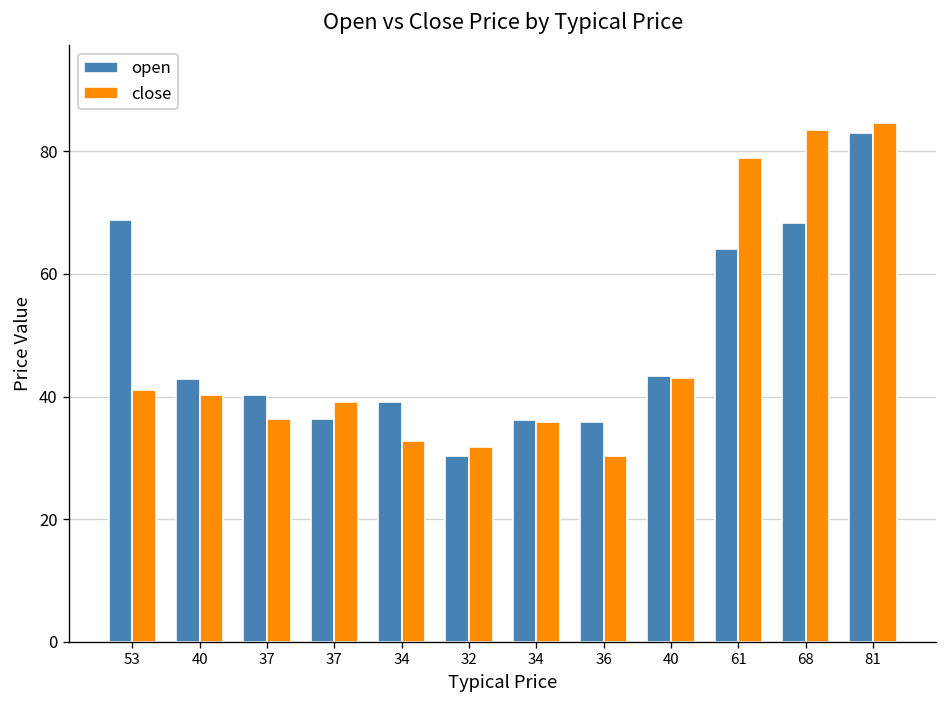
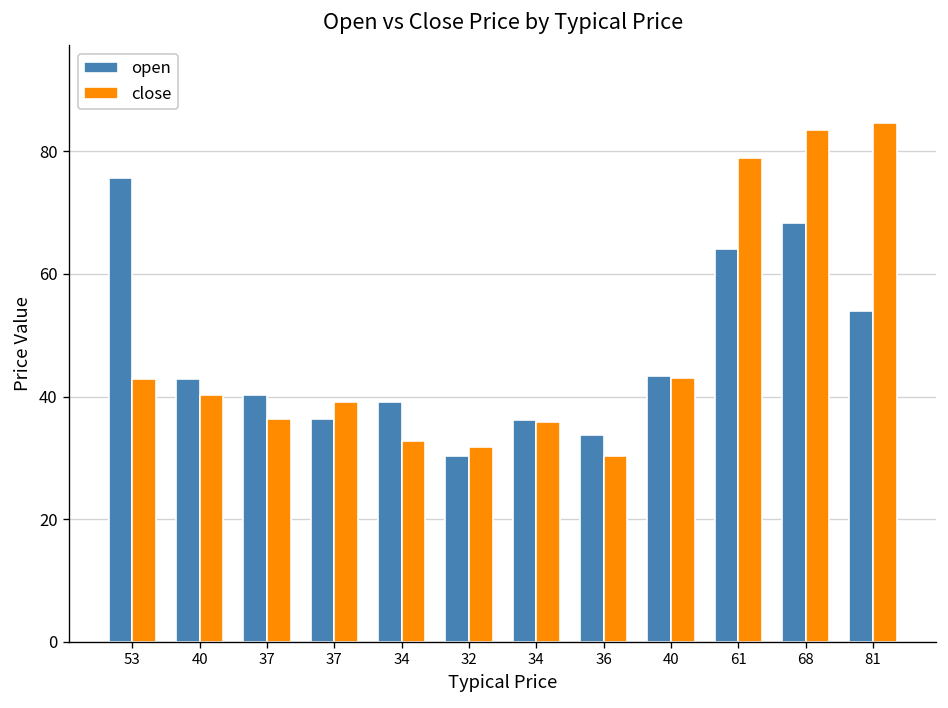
open, 53: 69 -> 76
close, 53: 41 -> 43
open, 36: 36 -> 34
open, 81: 83 -> 54
